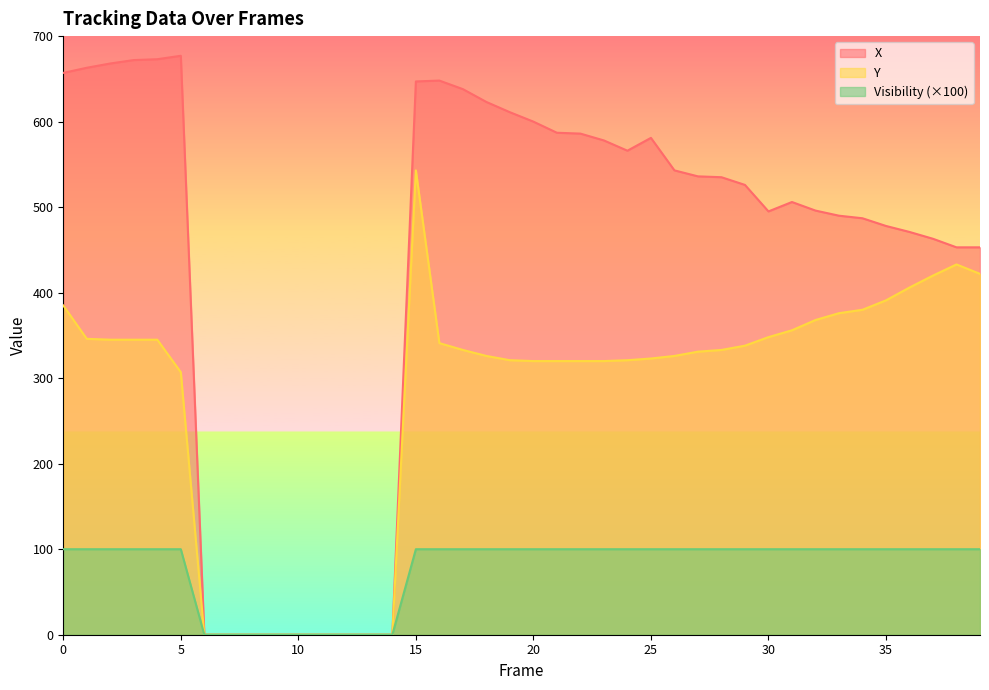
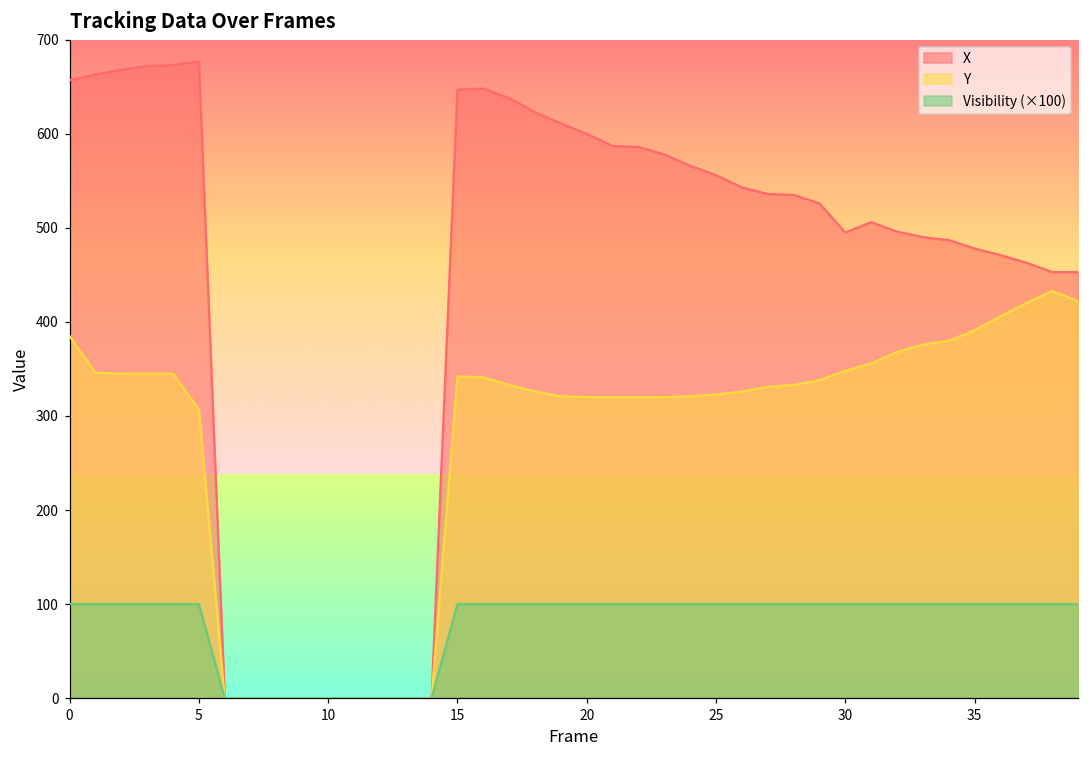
Y, 15: 540 -> 340
X, 25: 580 -> 560
